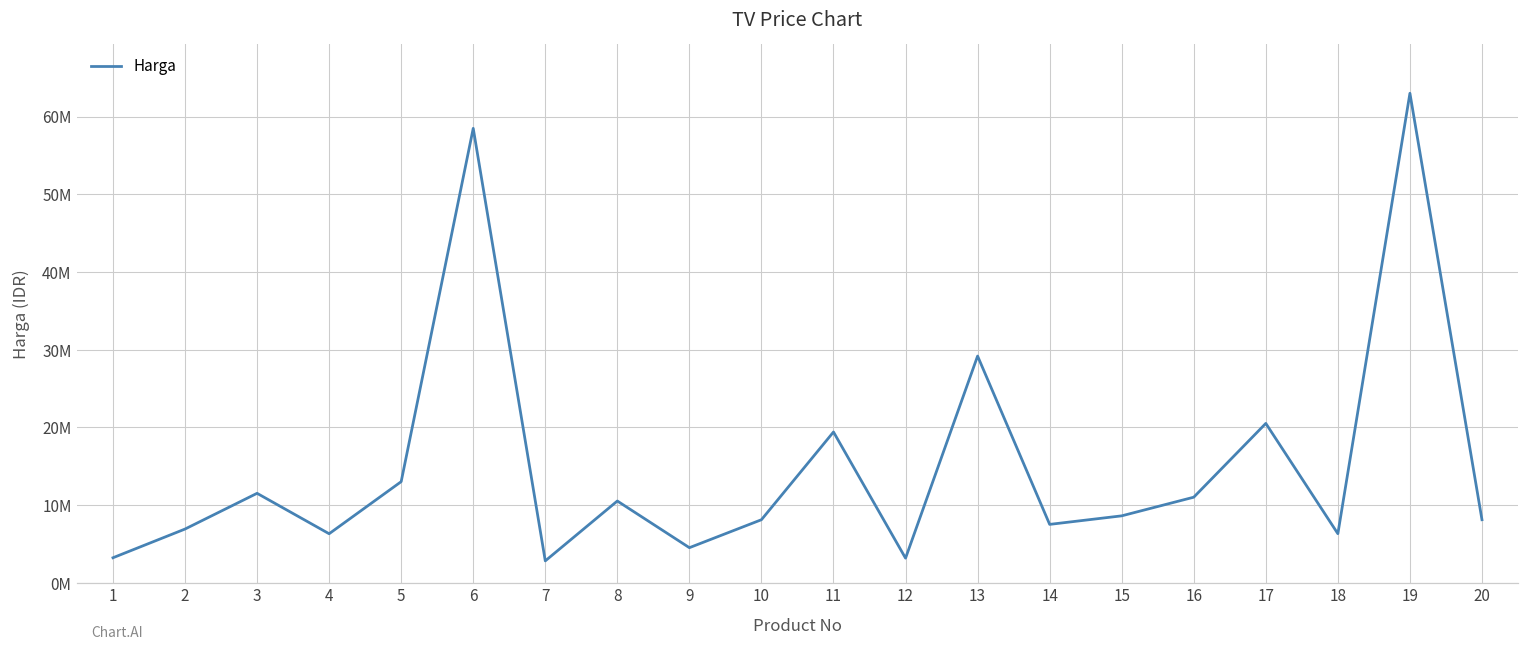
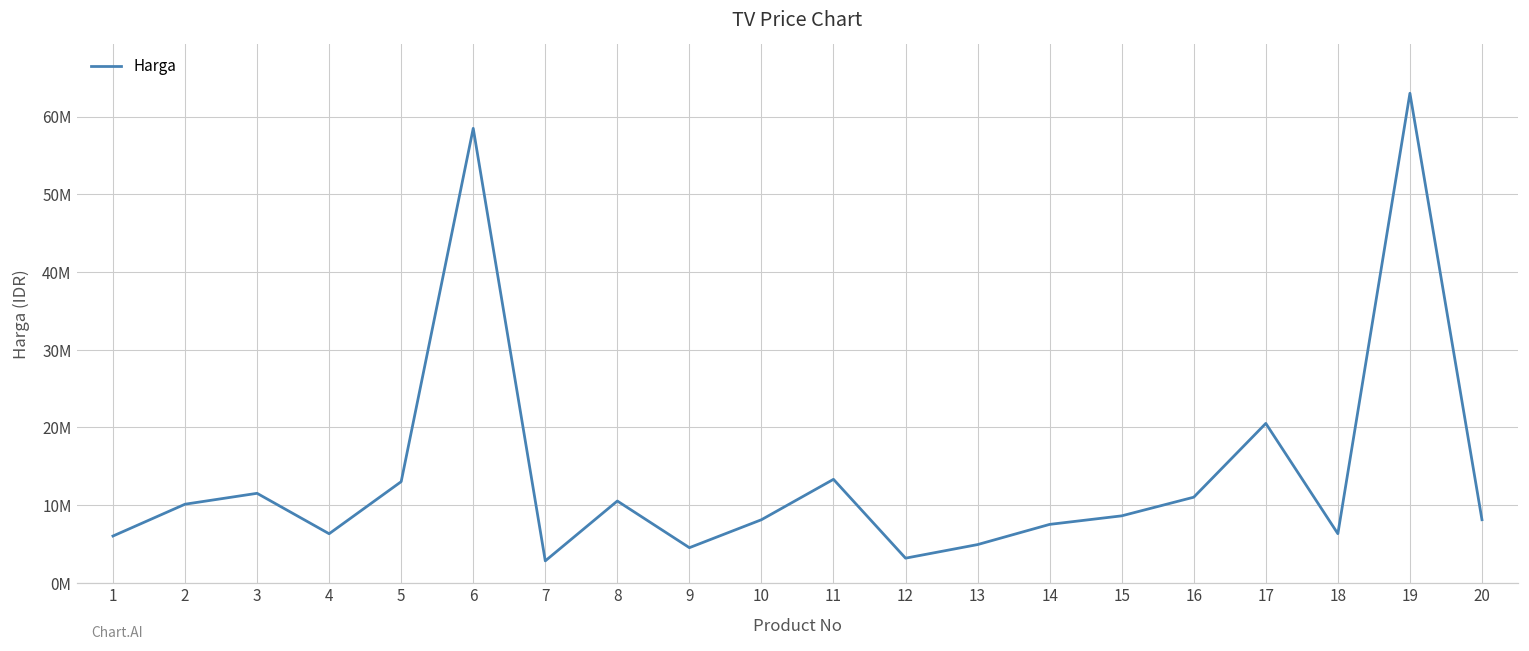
1: 3000000 -> 6000000
2: 7000000 -> 10000000
11: 19000000 -> 13000000
13: 29000000 -> 5000000
